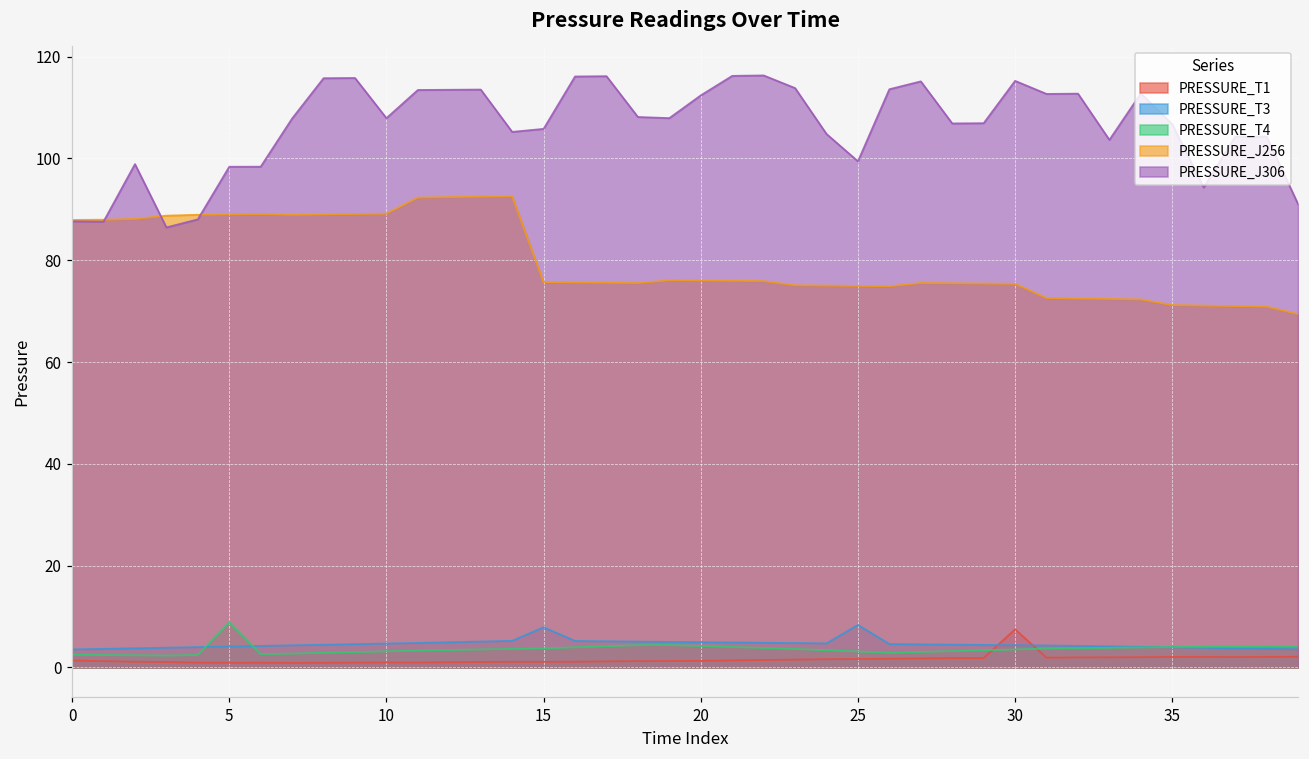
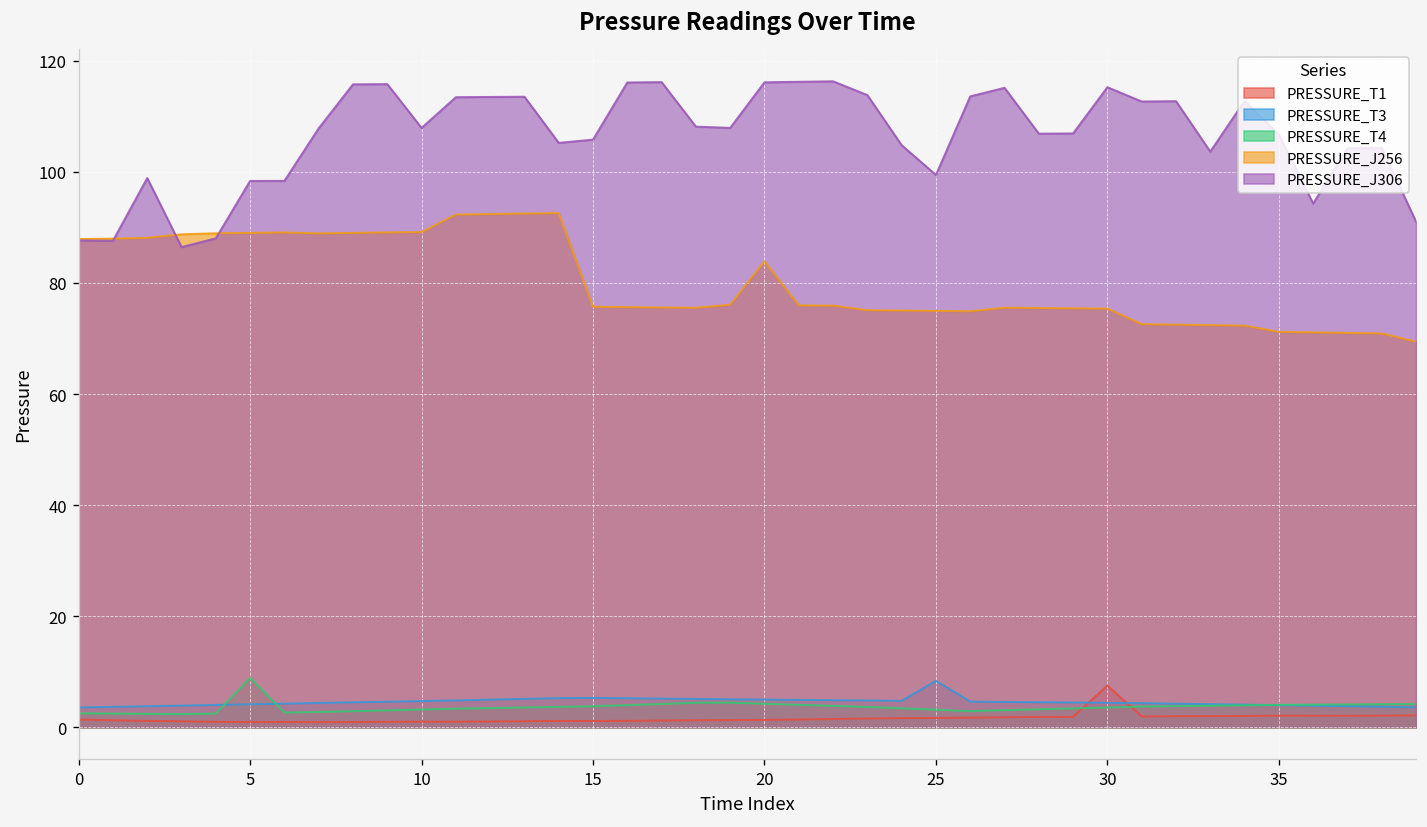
PRESSURE_T3, 15: 8 -> 5
PRESSURE_J256, 20: 76 -> 84
PRESSURE_J306, 20: 112 -> 116
